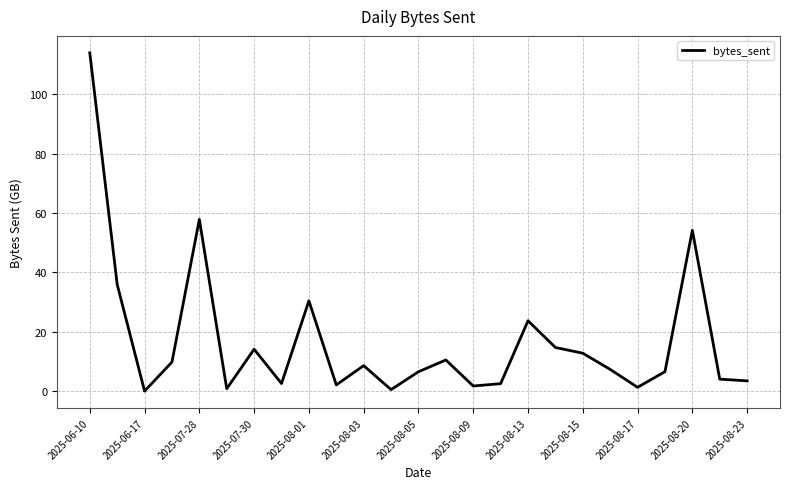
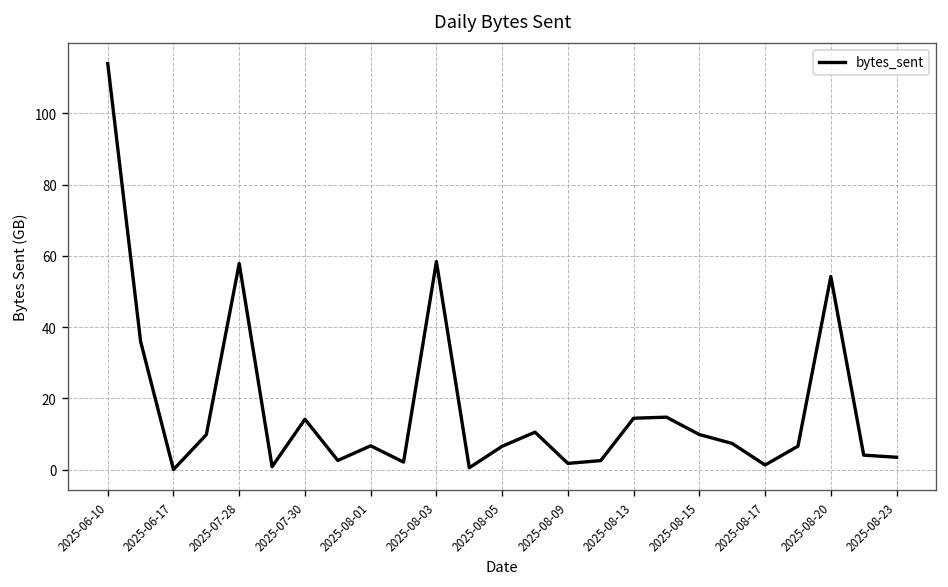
2025-08-01: 30 -> 7
2025-08-03: 9 -> 58
2025-08-13: 24 -> 14
2025-08-15: 13 -> 10
